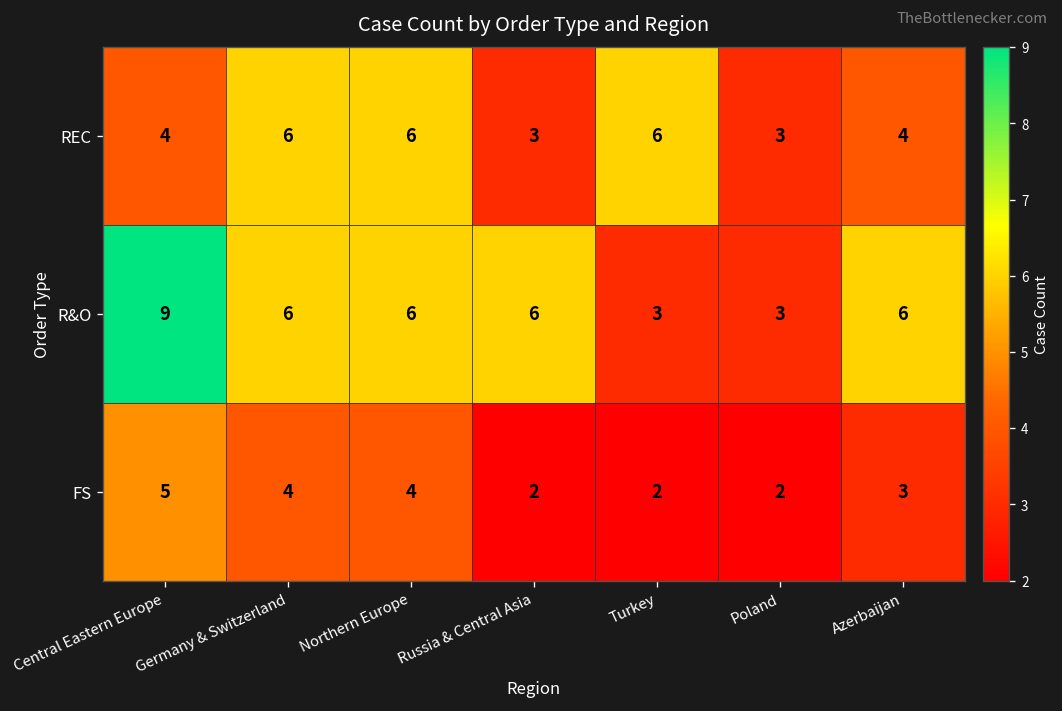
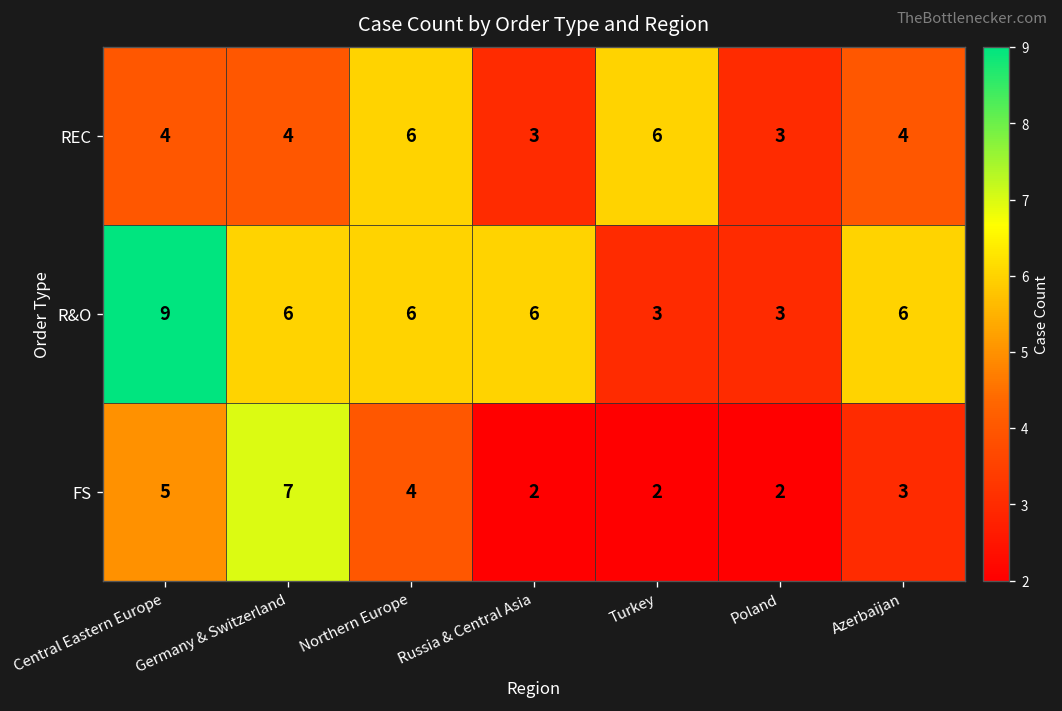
REC, Germany & Switzerland: 6 -> 4
FS, Germany & Switzerland: 4 -> 7
